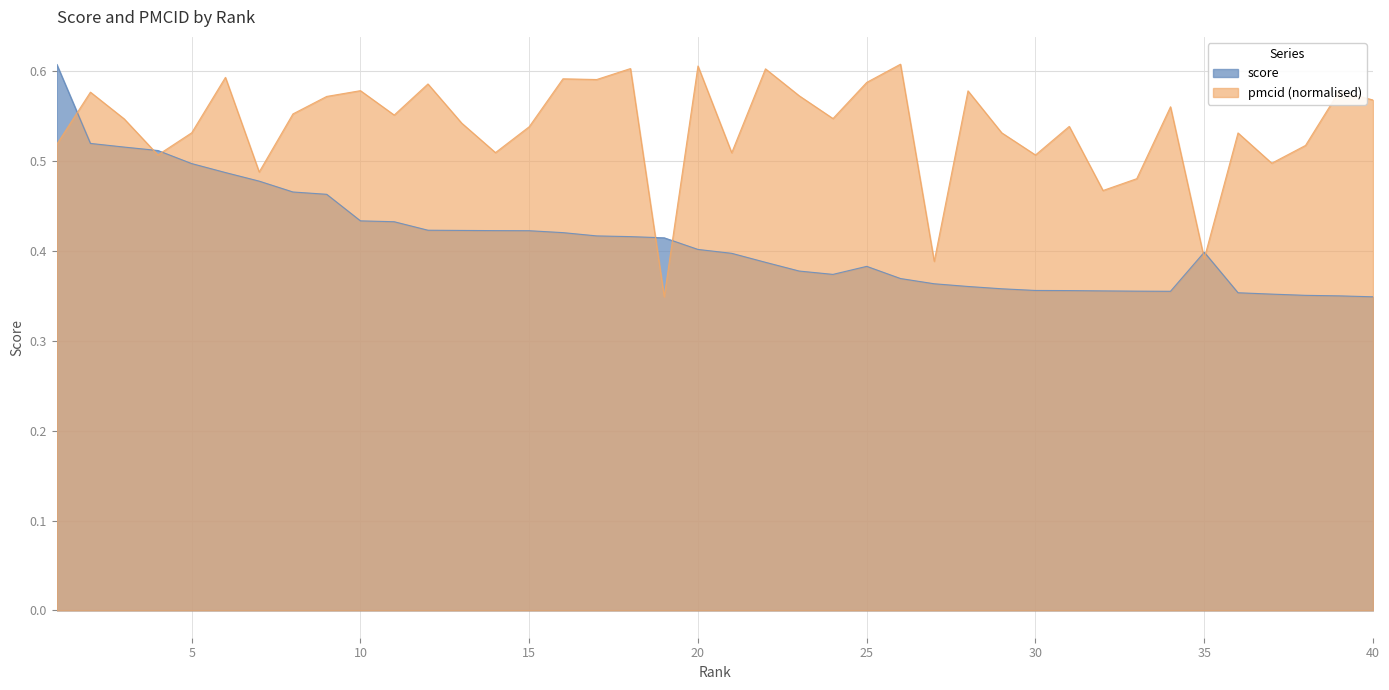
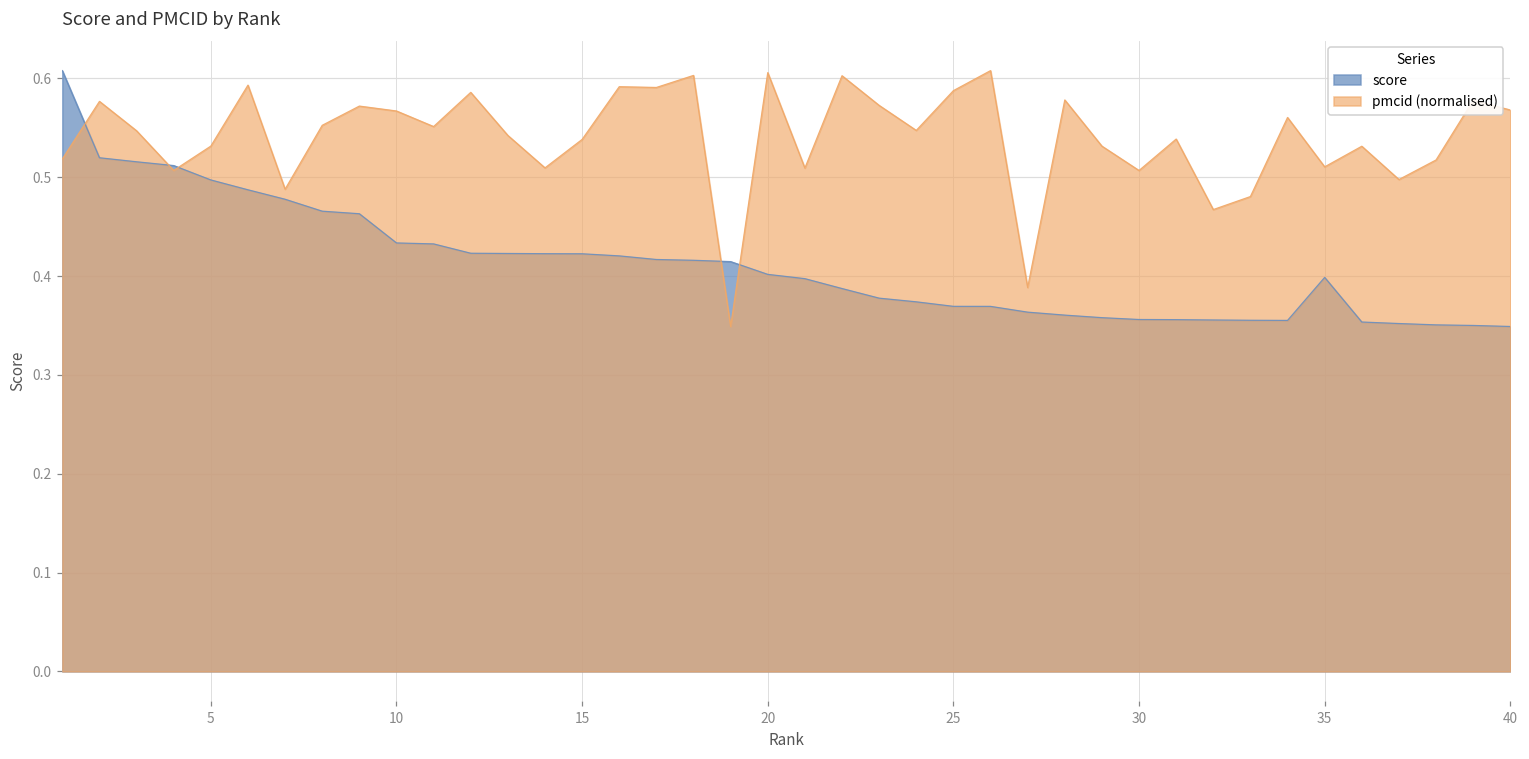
pmcid (normalised), 10: 0.58 -> 0.57
score, 25: 0.38 -> 0.37
pmcid (normalised), 35: 0.39 -> 0.51
